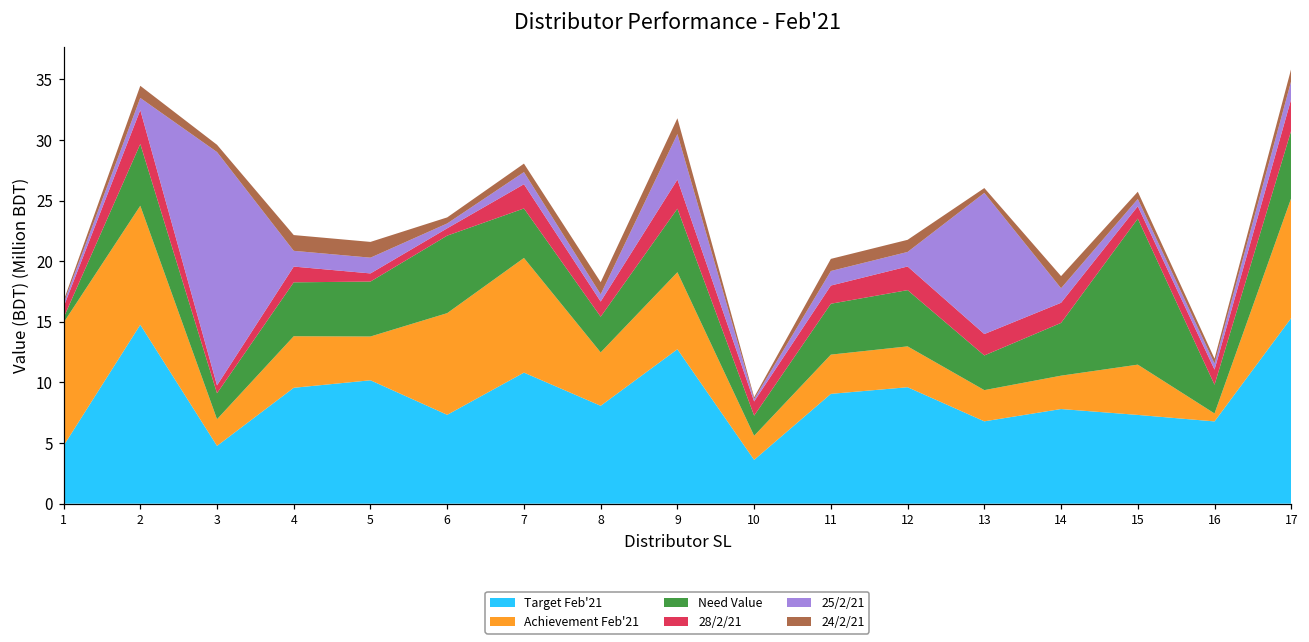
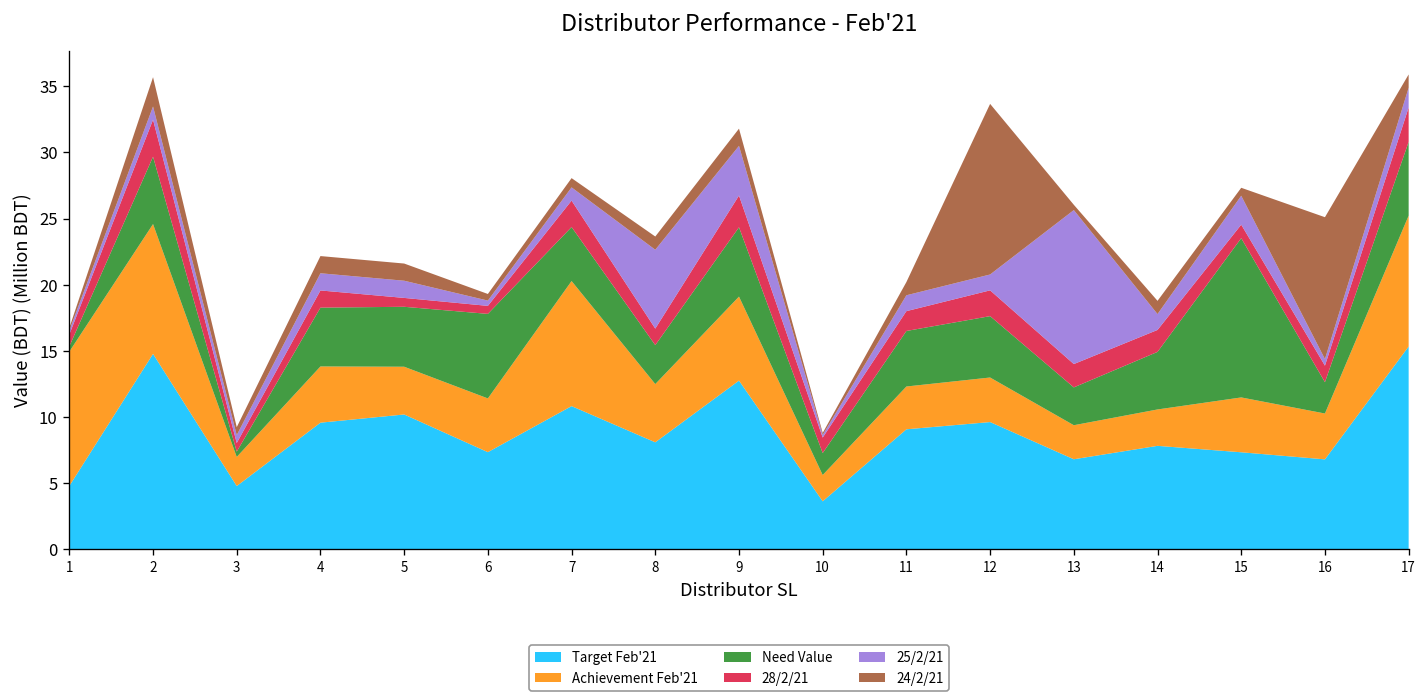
24/2/21, 2: 1.0 -> 2.2
Need Value, 3: 2.1 -> 0.4
25/2/21, 3: 19.3 -> 0.6
Achievement Feb'21, 6: 8.4 -> 4.1
25/2/21, 8: 0.6 -> 6.0
24/2/21, 12: 1.0 -> 12.9
25/2/21, 15: 0.6 -> 2.2
Achievement Feb'21, 16: 0.7 -> 3.5
24/2/21, 16: 0.4 -> 10.7
